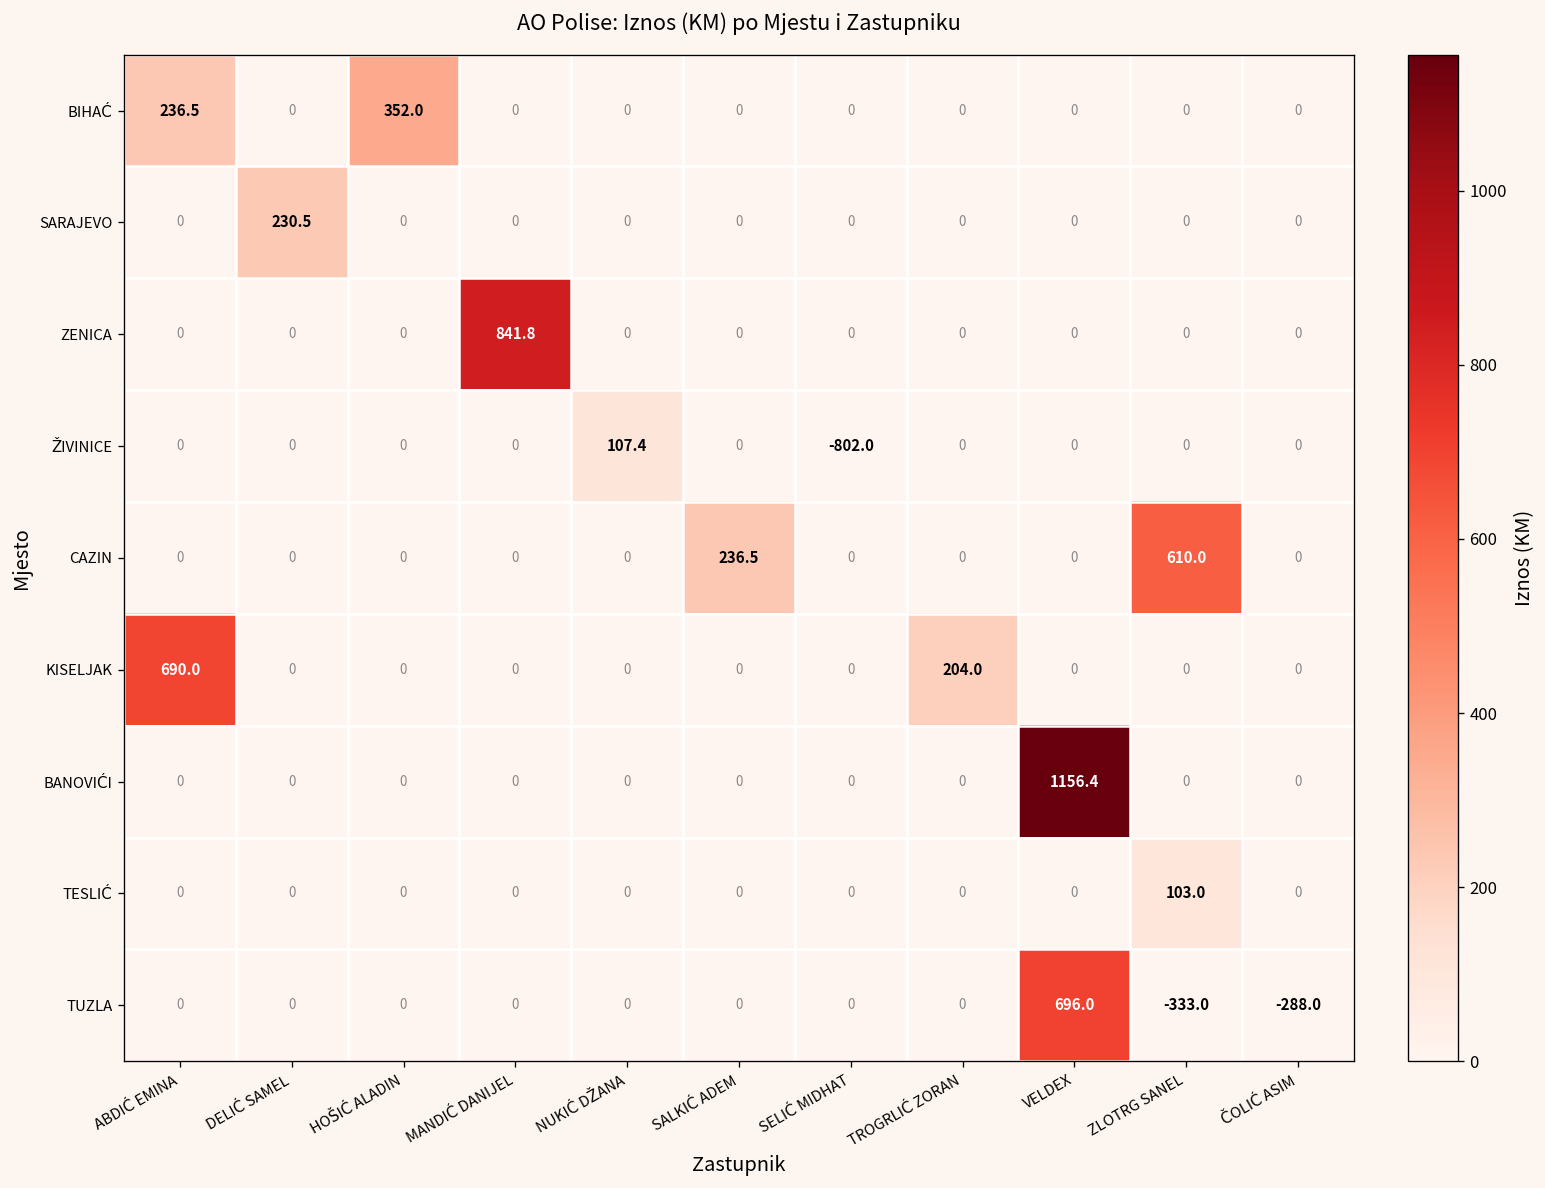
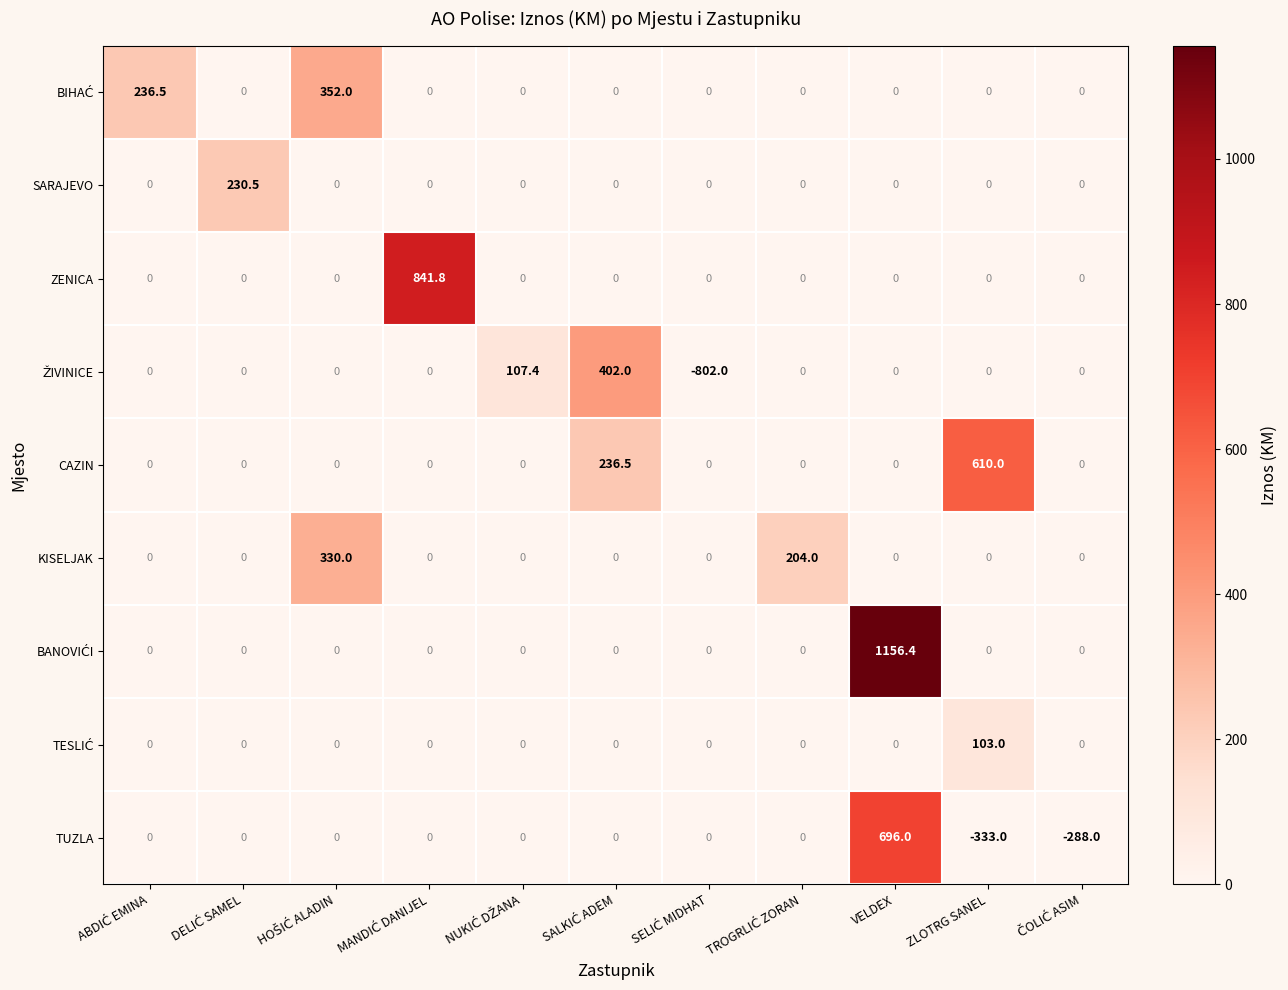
ŽIVINICE, SALKIĆ ADEM: 0 -> 402.0
KISELJAK, ABDIĆ EMINA: 690.0 -> 0
KISELJAK, HOŠIĆ ALADIN: 0 -> 330.0
